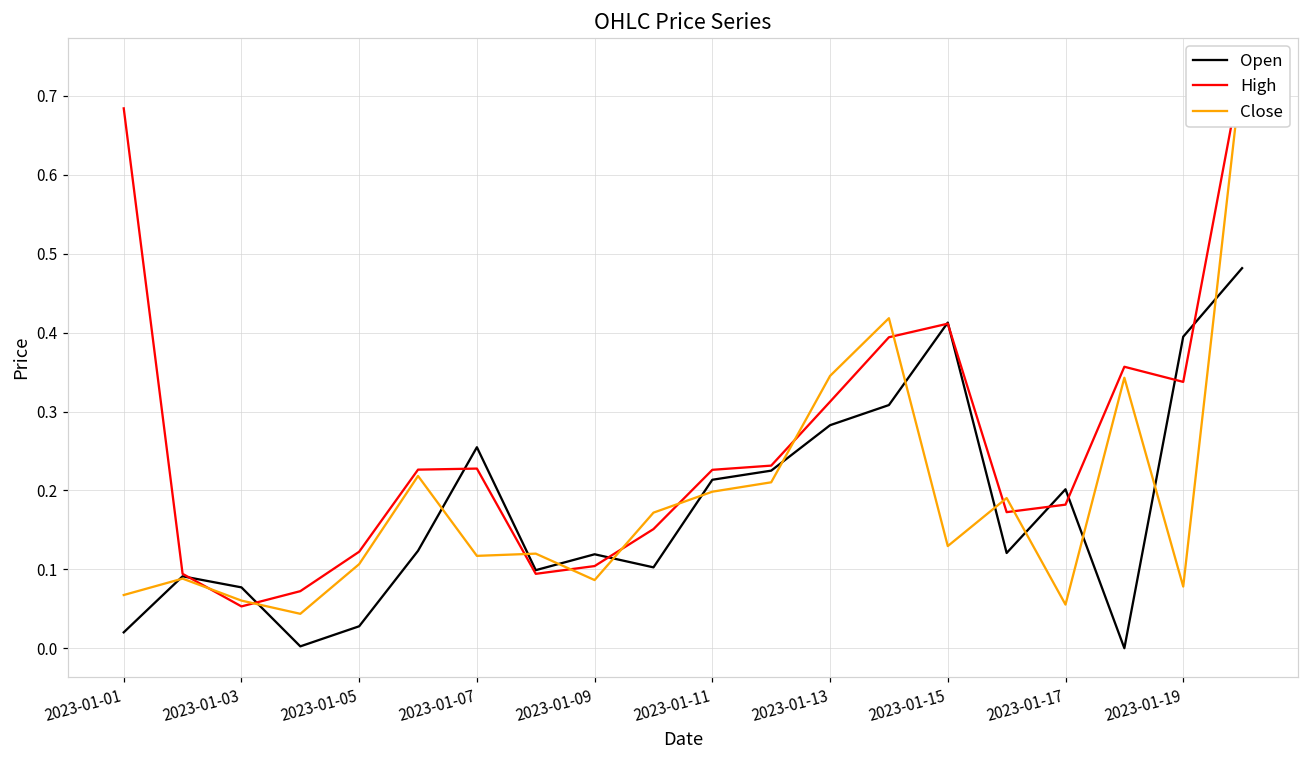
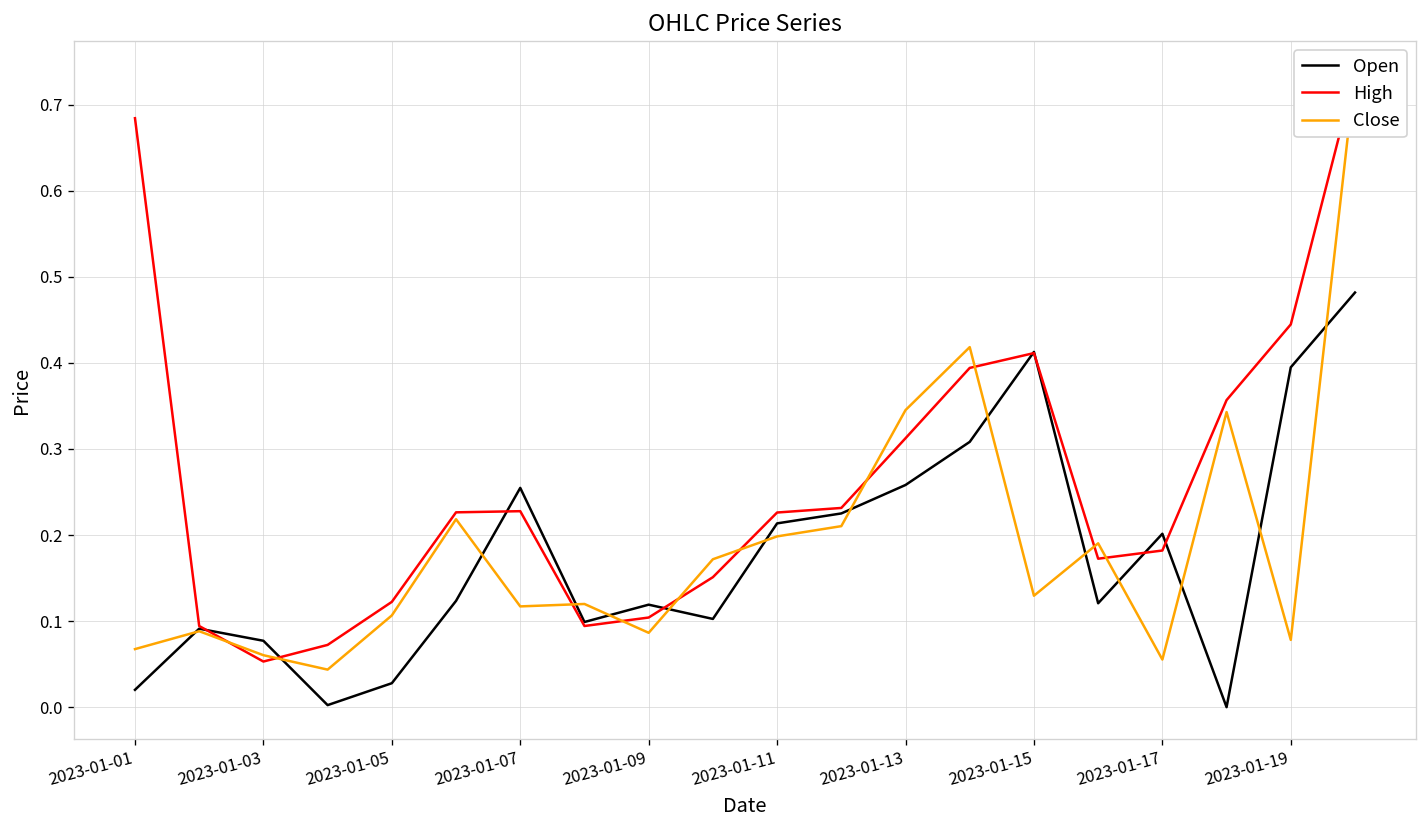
Open, 2023-01-13: 0.28 -> 0.26
High, 2023-01-19: 0.34 -> 0.44
